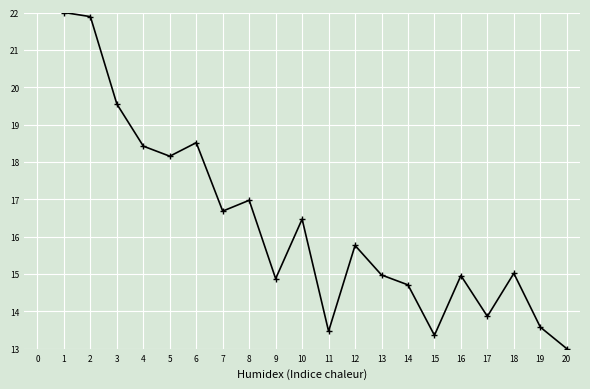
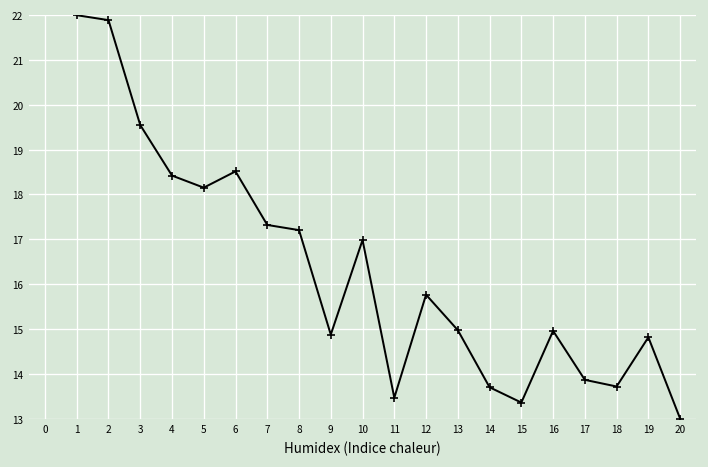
7: 16.7 -> 17.3
8: 17.0 -> 17.2
10: 16.5 -> 17.0
14: 14.7 -> 13.7
18: 15.0 -> 13.7
19: 13.6 -> 14.8
